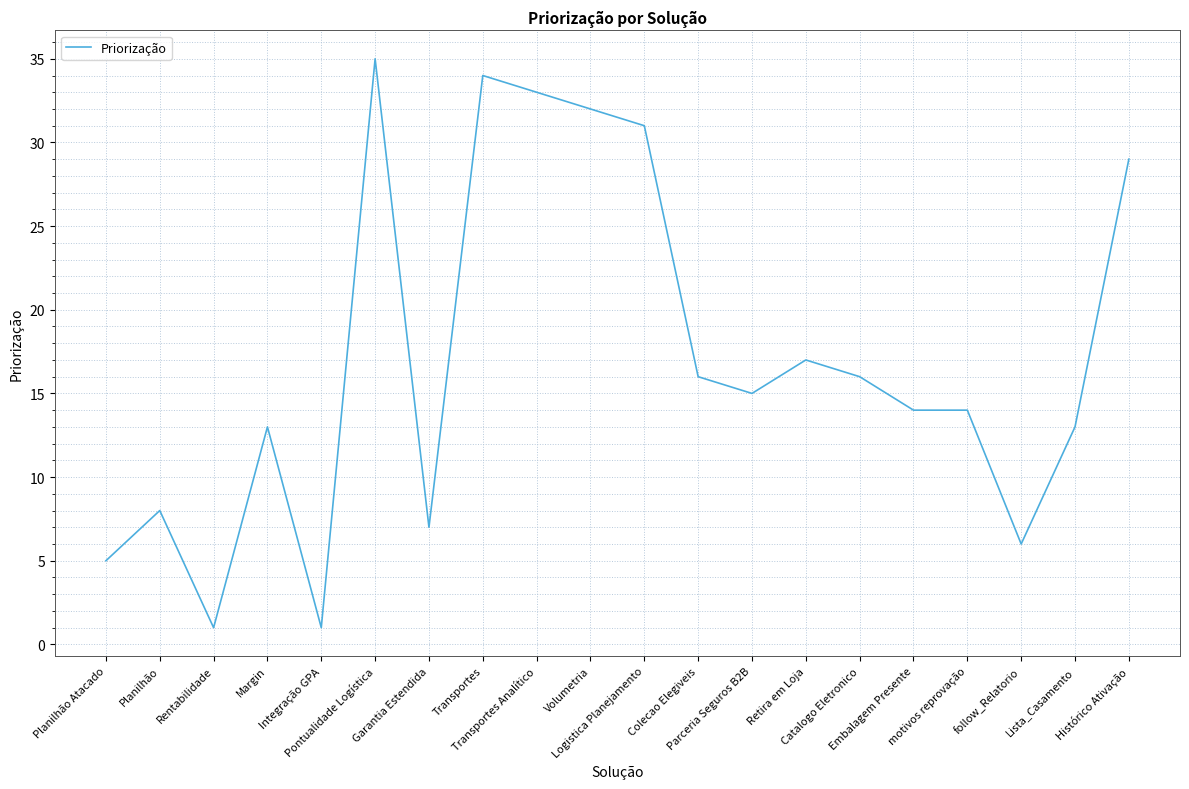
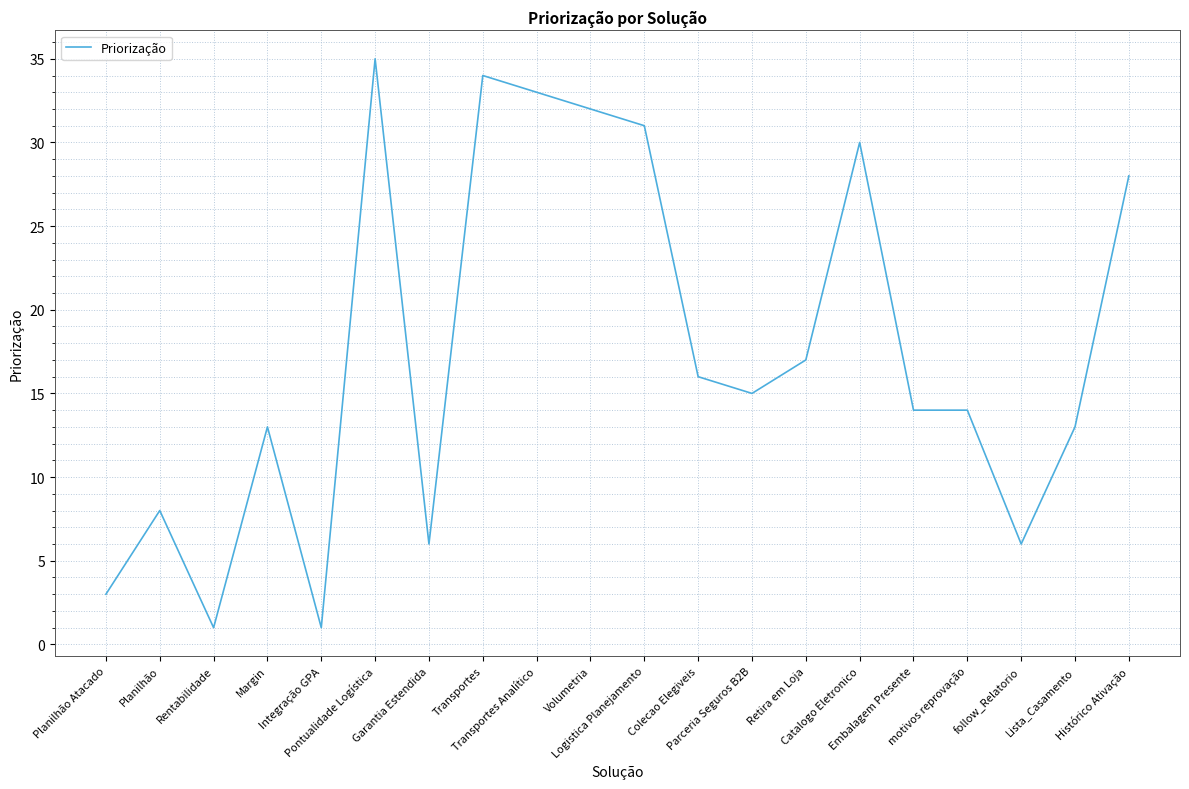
Planilhão Atacado: 5 -> 3
Garantia Estendida: 7 -> 6
Catalogo Eletronico: 16 -> 30
Histórico Ativação: 29 -> 28
